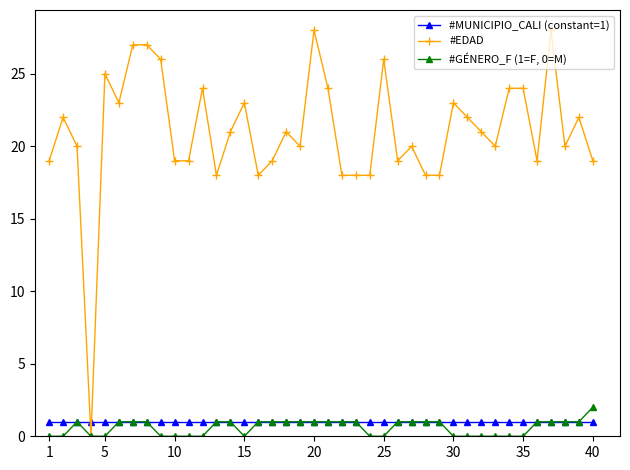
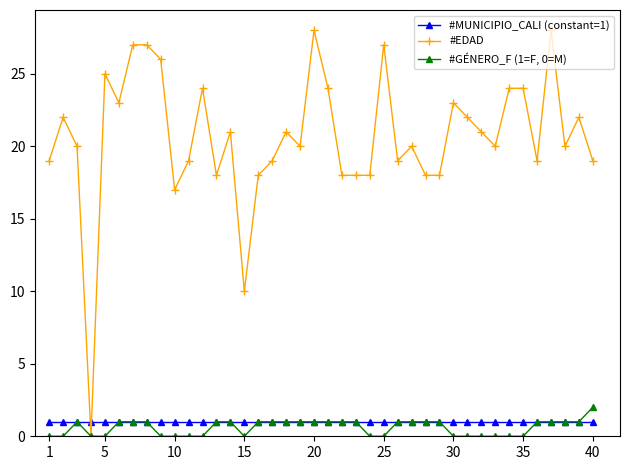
#EDAD, 10: 19 -> 17
#EDAD, 15: 23 -> 10
#EDAD, 25: 26 -> 27
